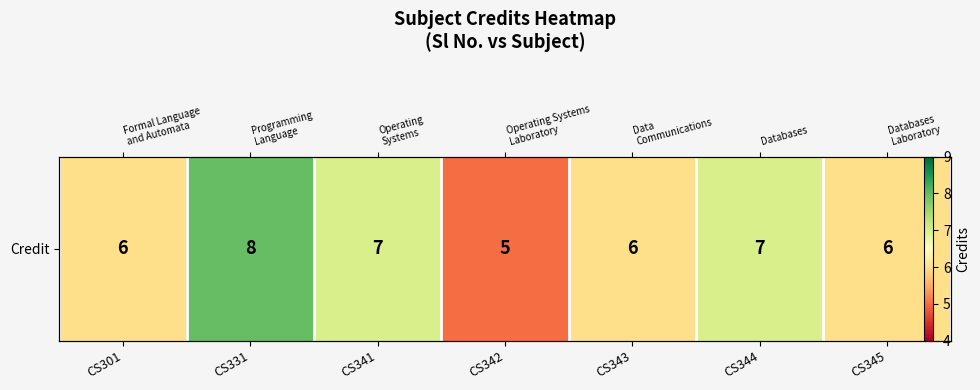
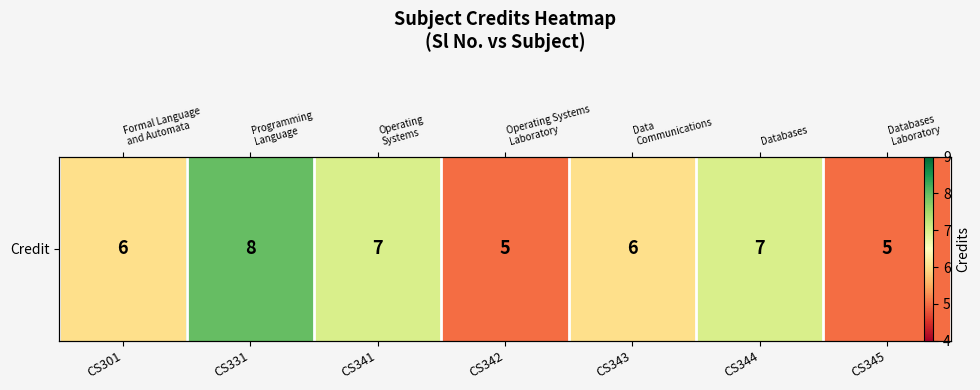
Credit, CS345: 6 -> 5
